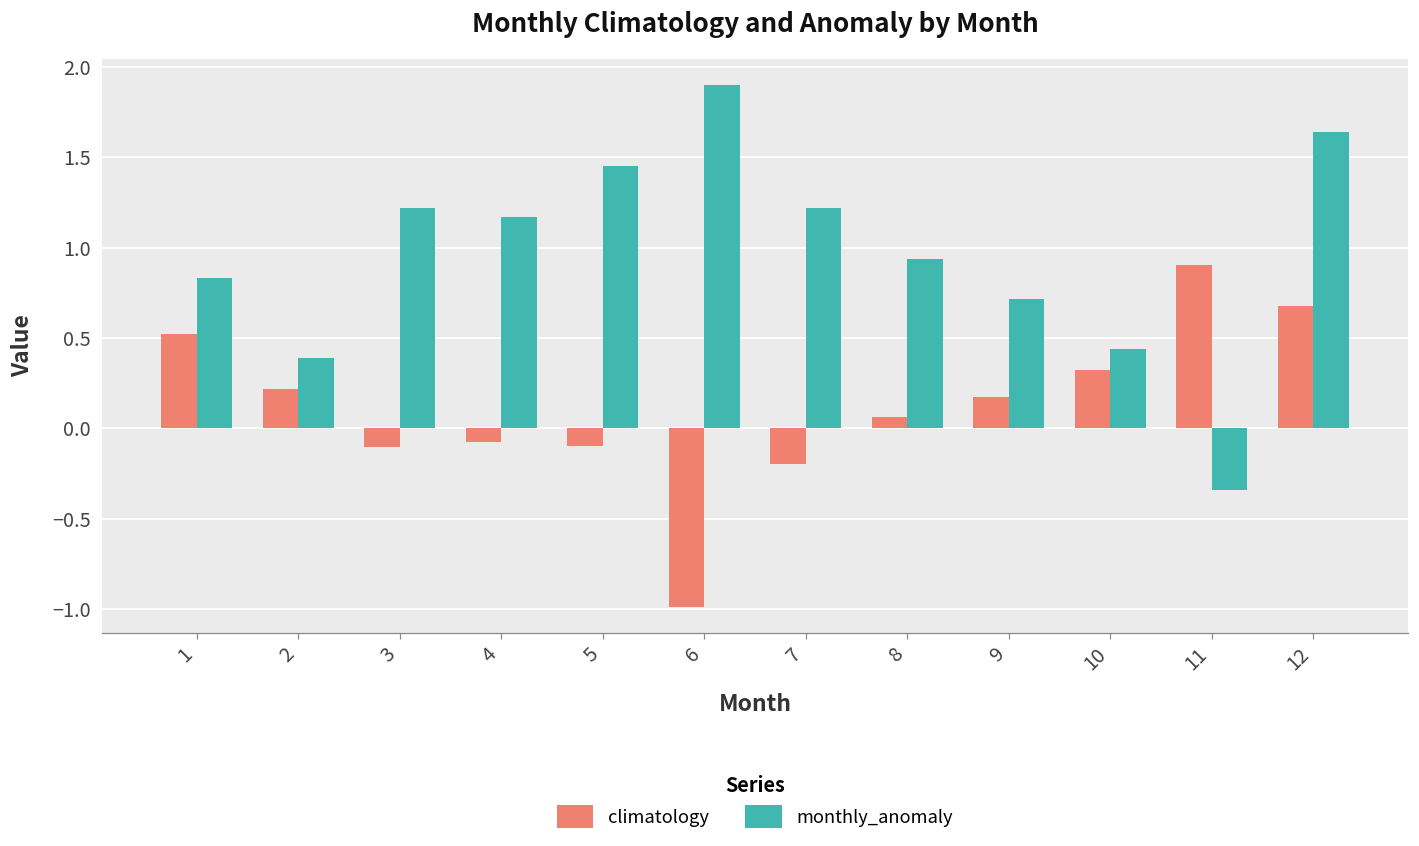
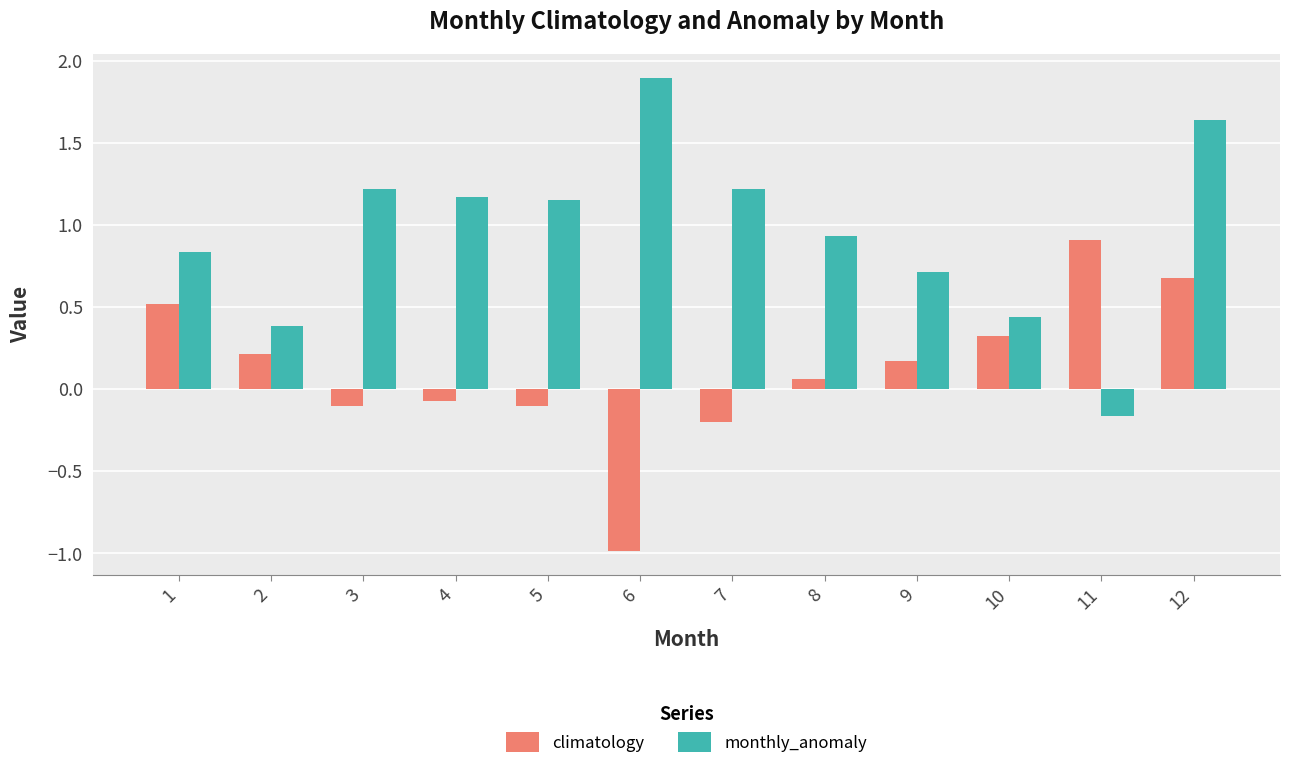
monthly_anomaly, 5: 1.45 -> 1.15
monthly_anomaly, 11: -0.34 -> -0.16
